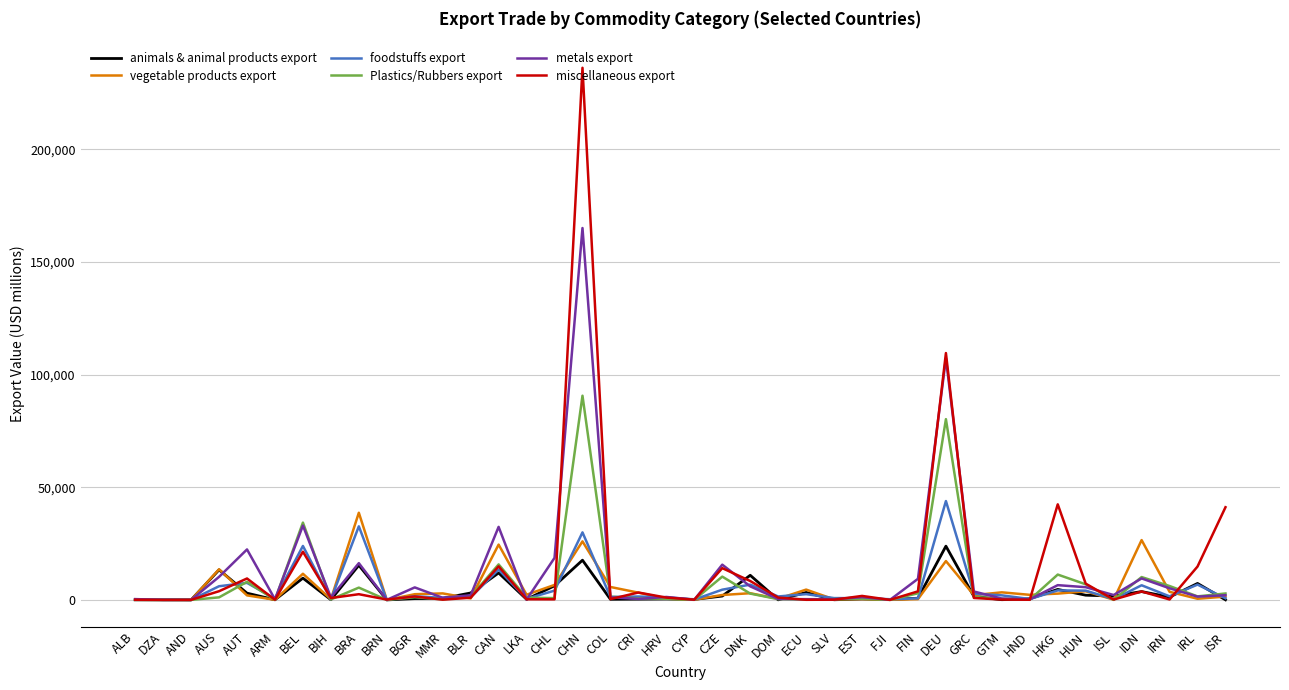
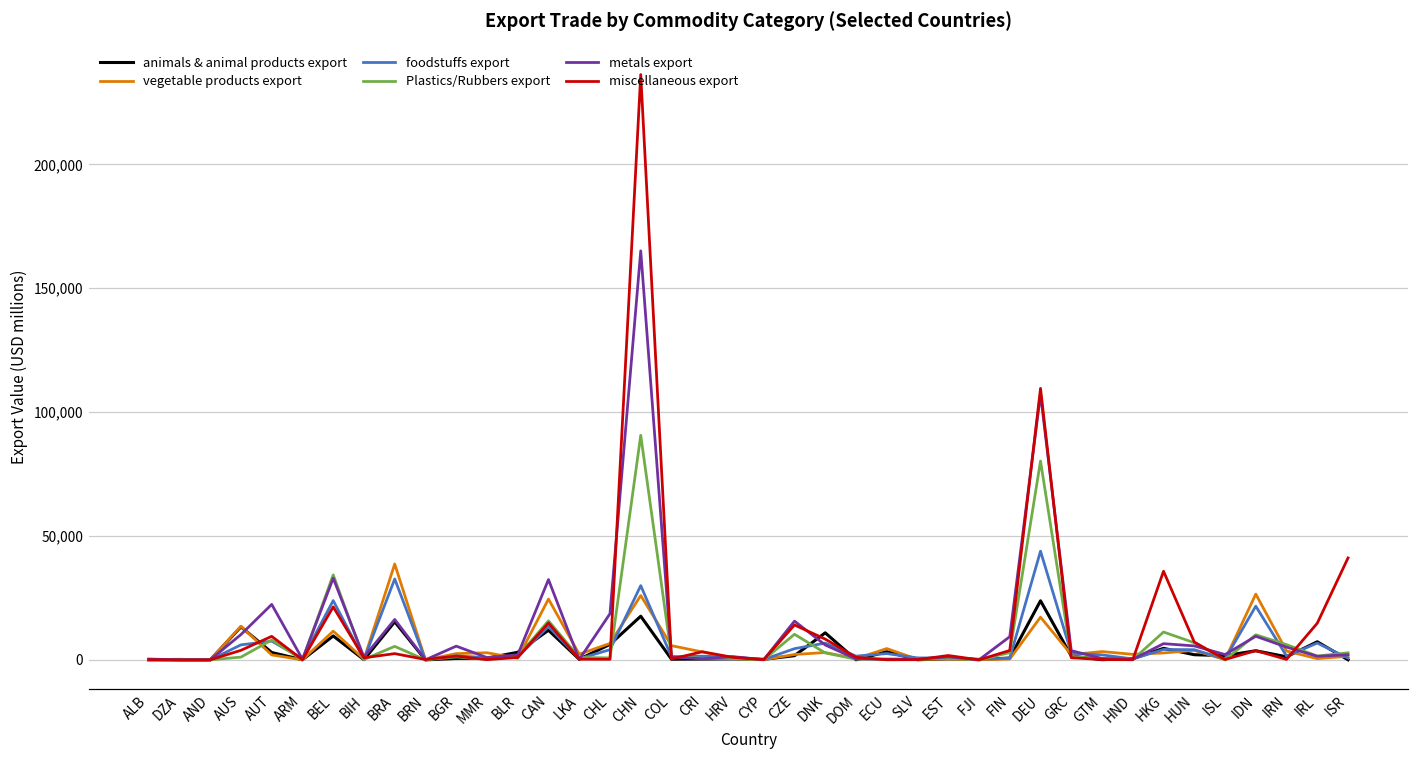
miscellaneous export, HKG: 42,000 -> 36,000
foodstuffs export, IDN: 6,000 -> 22,000
